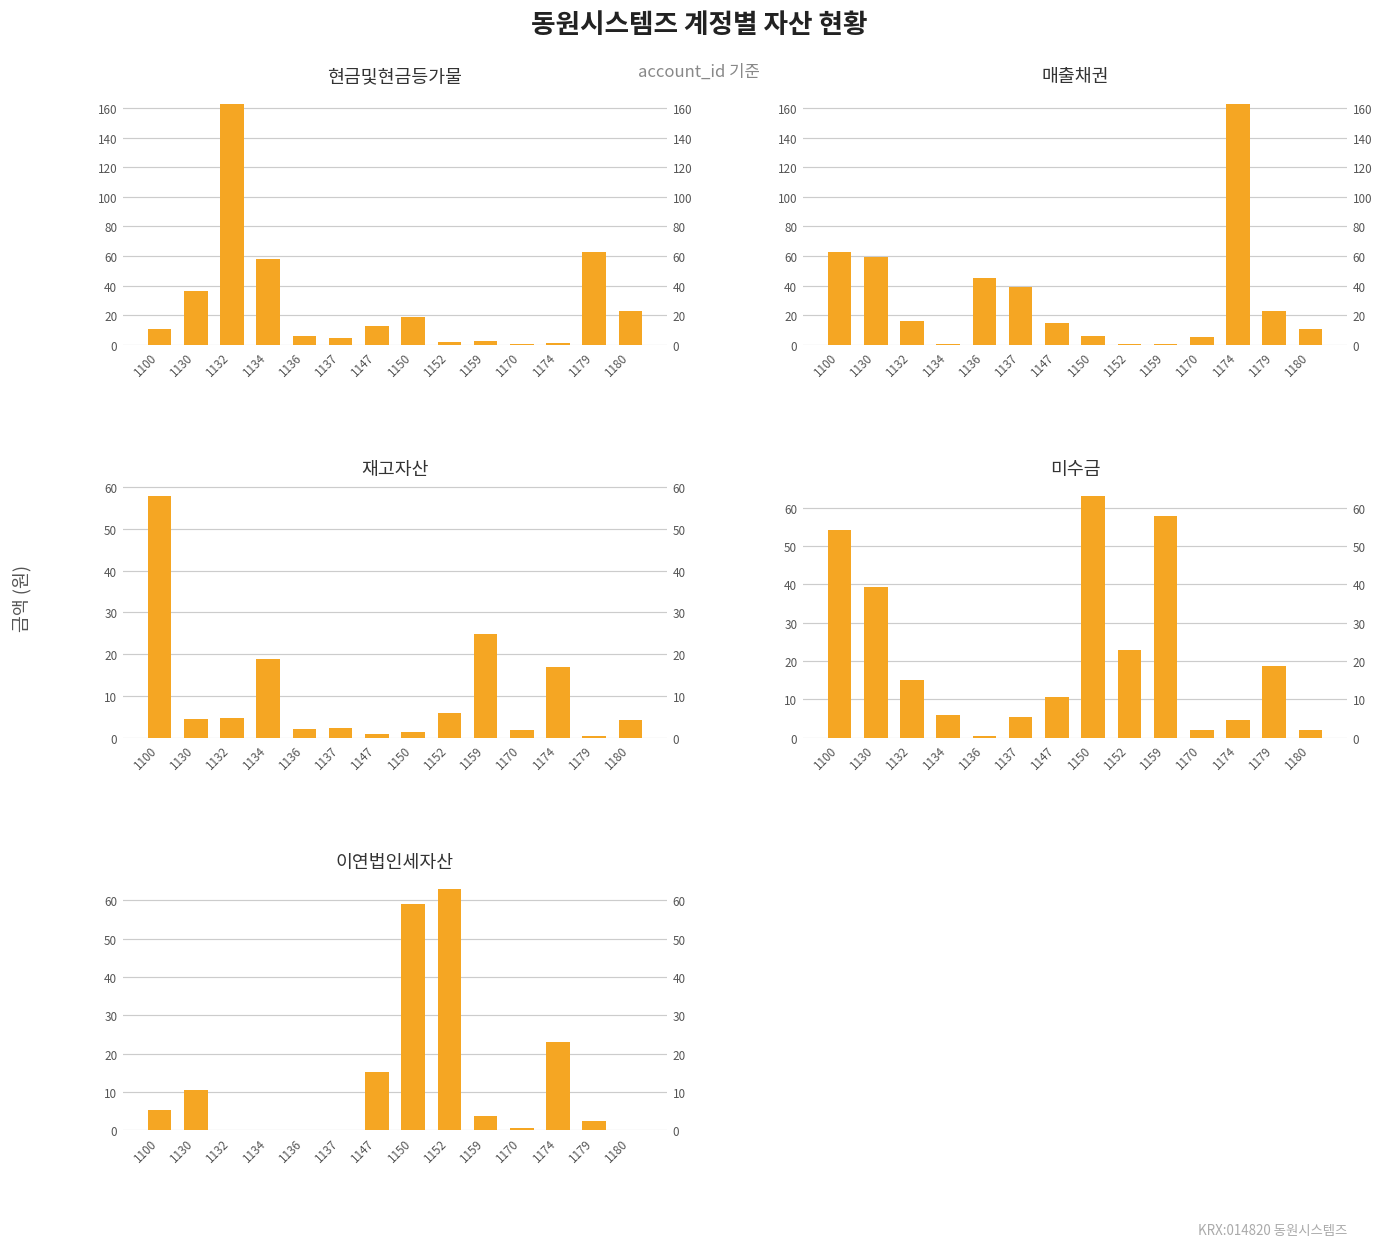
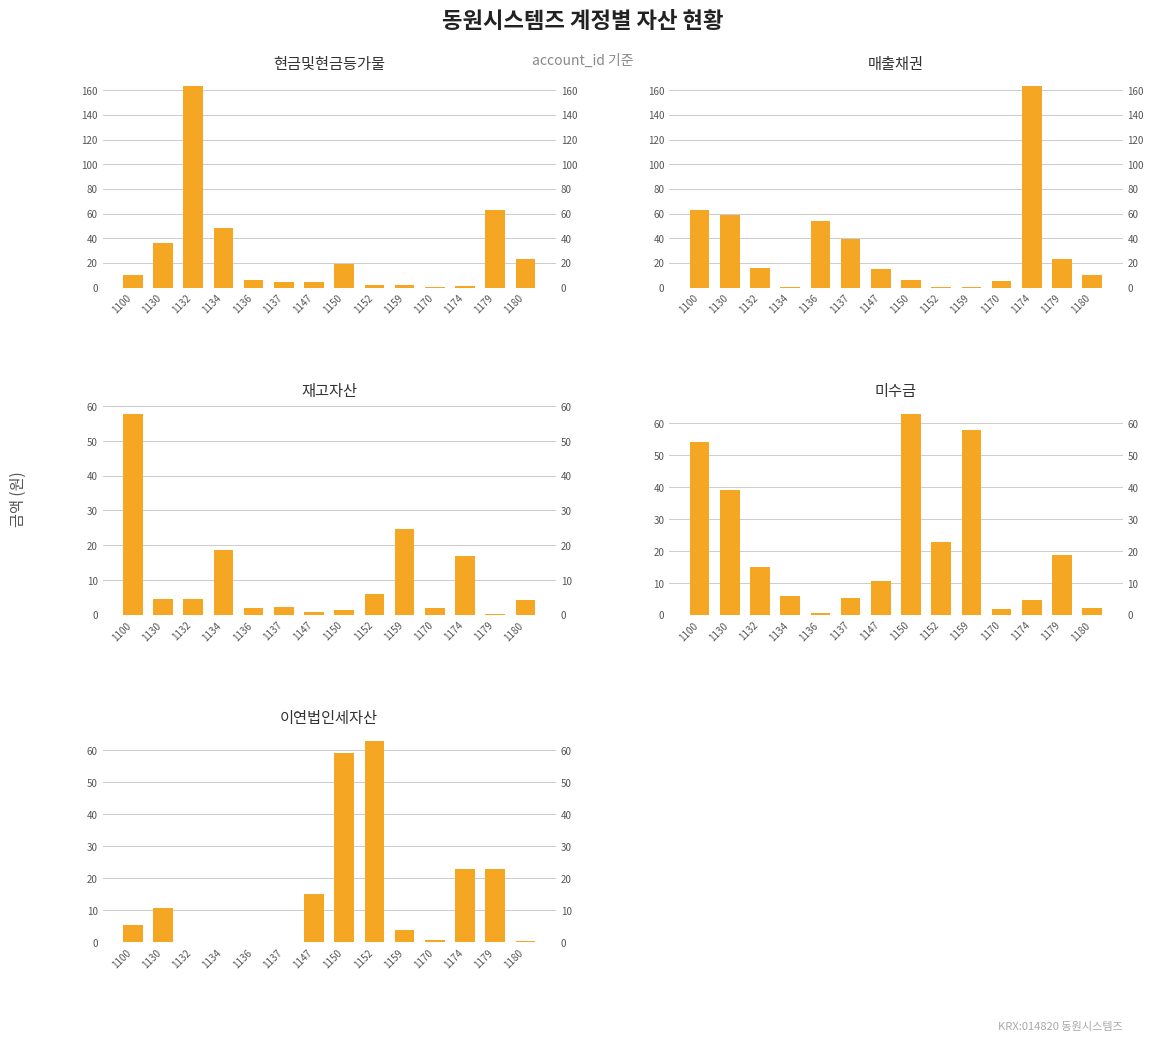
현금및현금등가물, 1134: 58 -> 48
현금및현금등가물, 1147: 13 -> 5
매출채권, 1136: 45 -> 54
이연법인세자산, 1179: 3 -> 23
